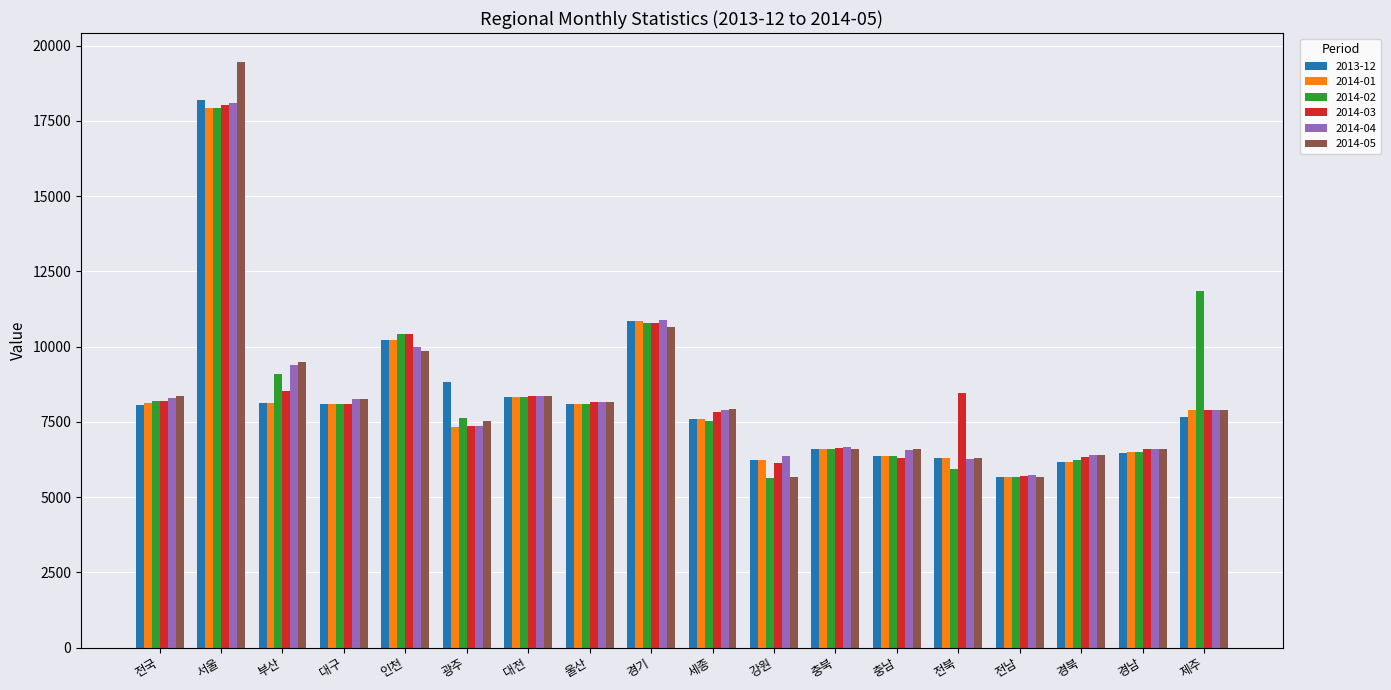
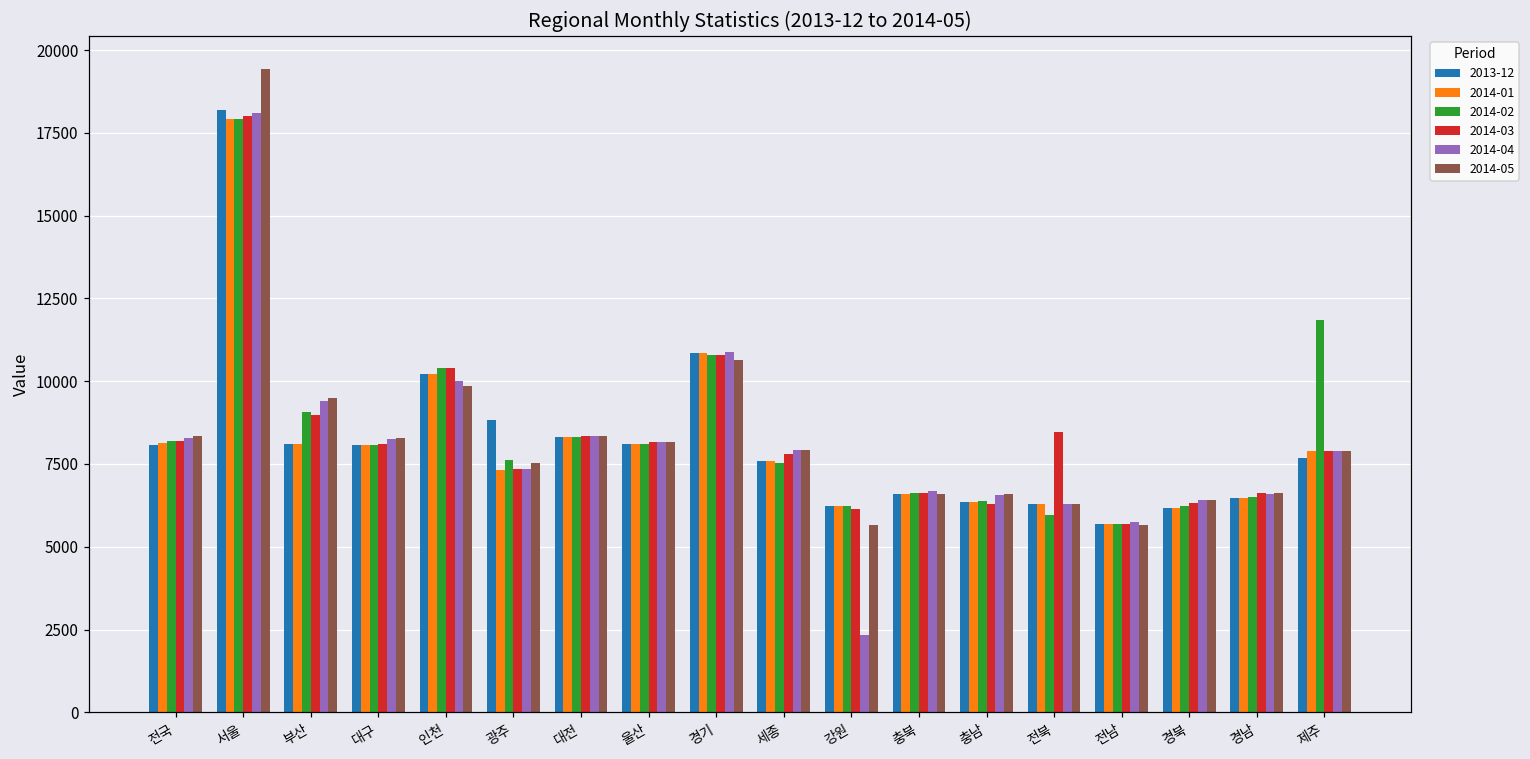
2014-03, 부산: 8500 -> 9000
2014-02, 강원: 5600 -> 6200
2014-04, 강원: 6400 -> 2300
